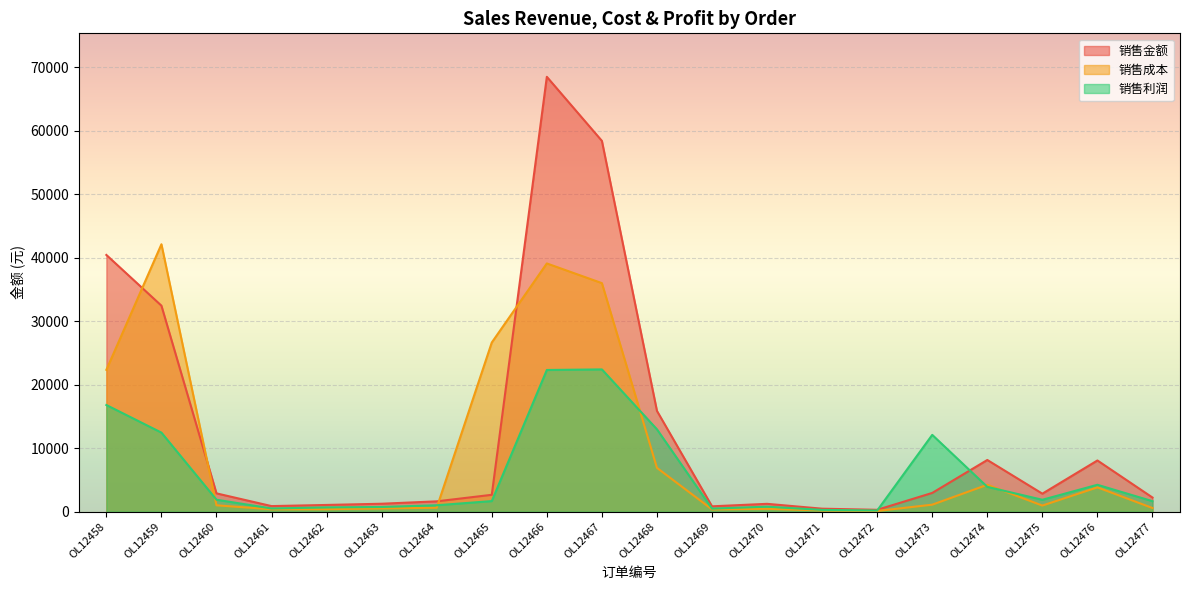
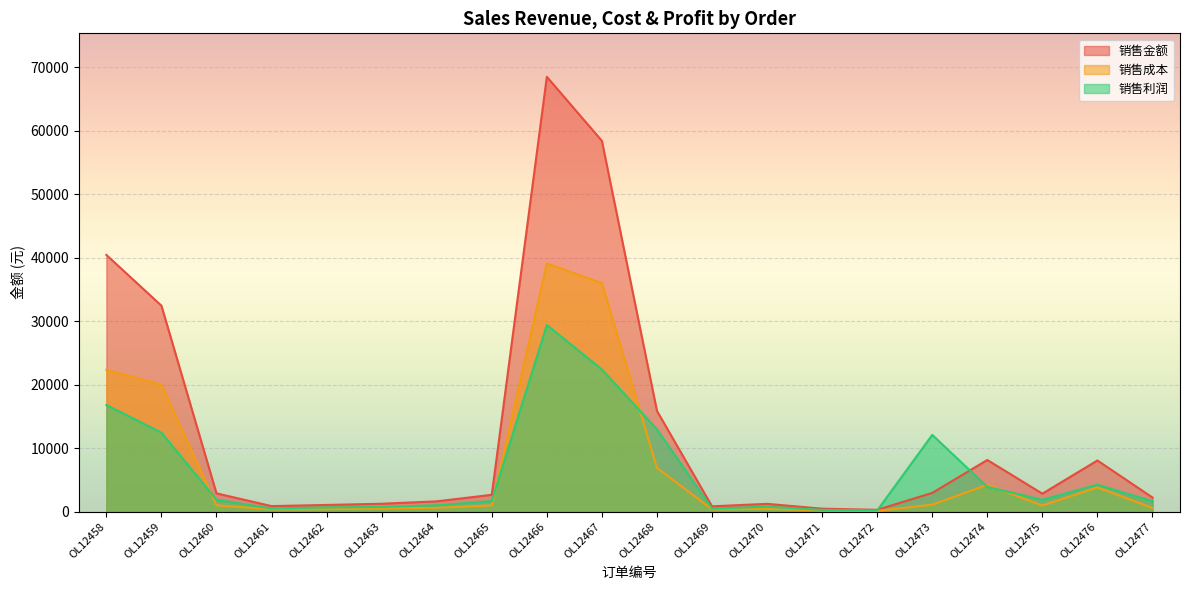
销售成本, OL12459: 42000 -> 20000
销售成本, OL12465: 27000 -> 1000
销售利润, OL12466: 22000 -> 29000
